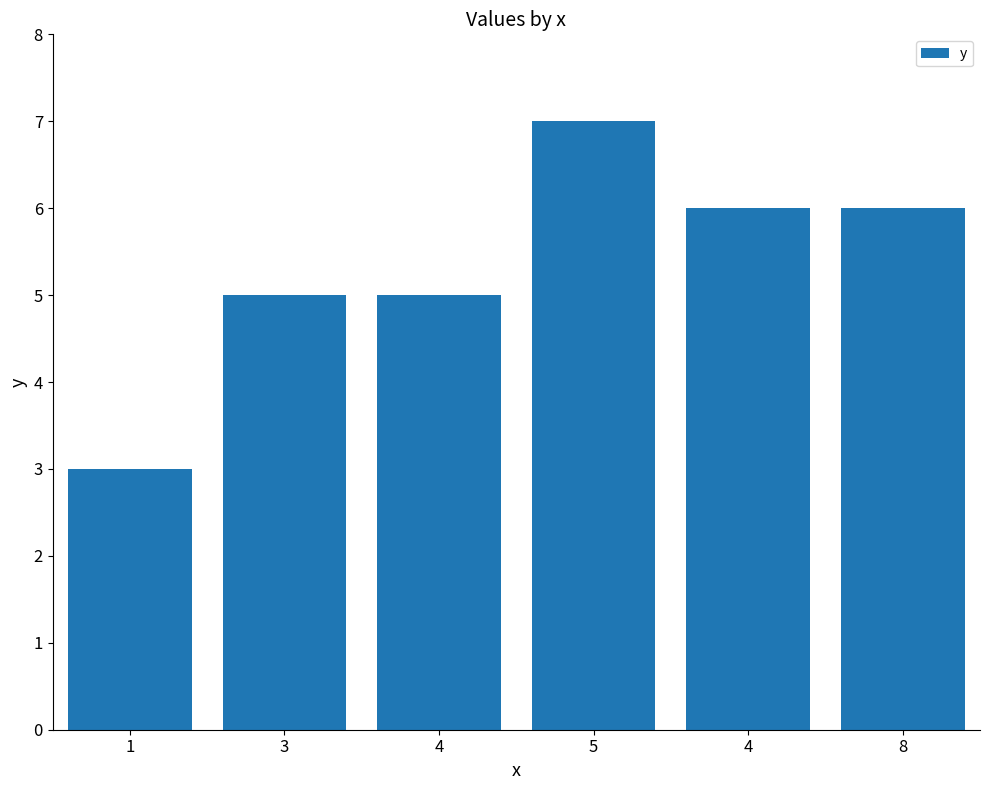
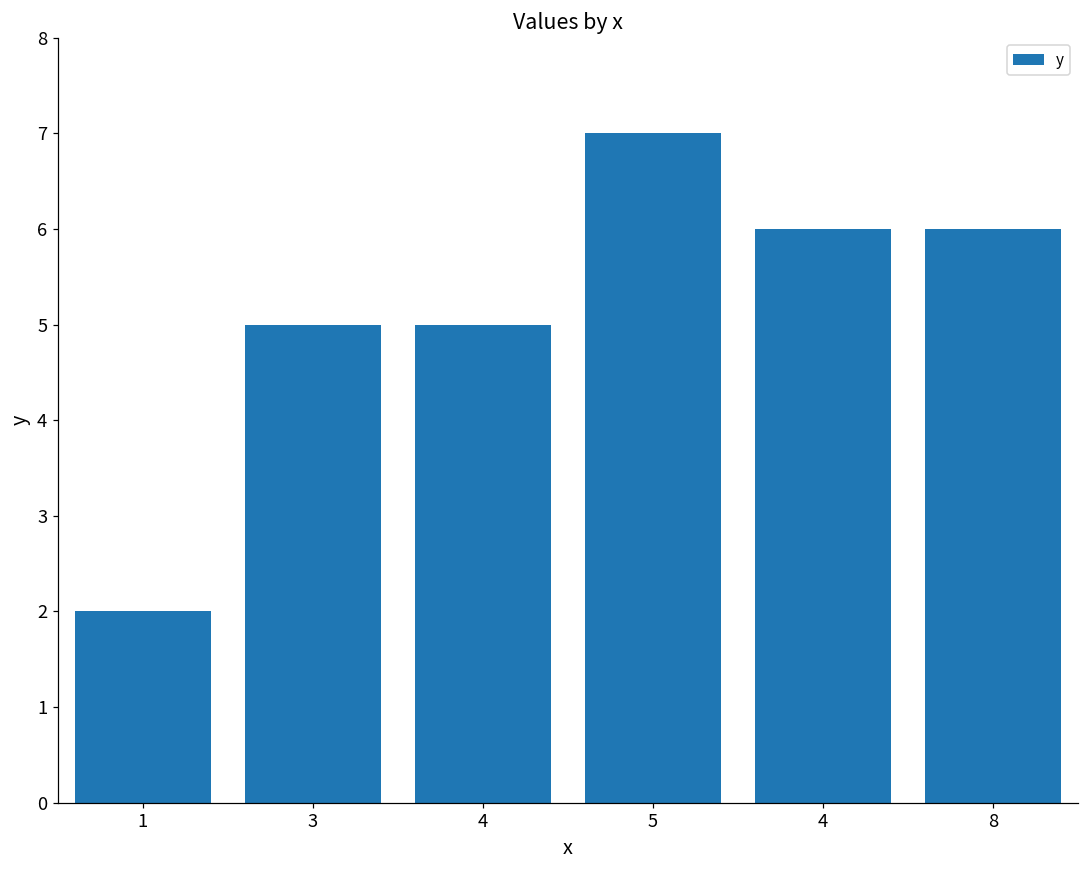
1: 3 -> 2
